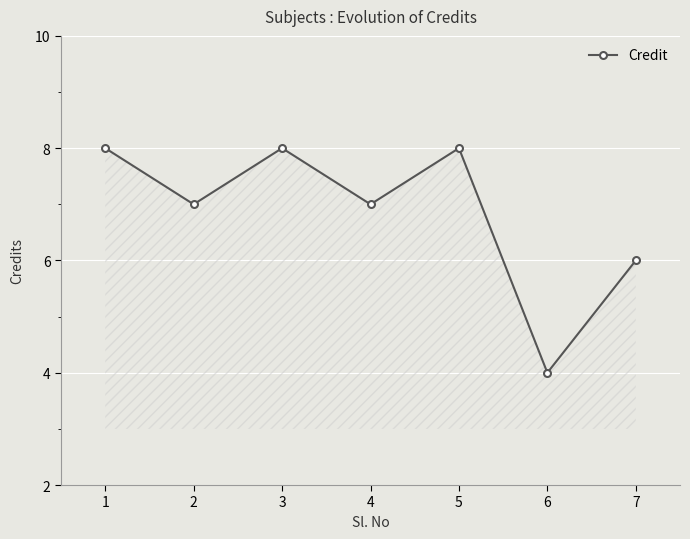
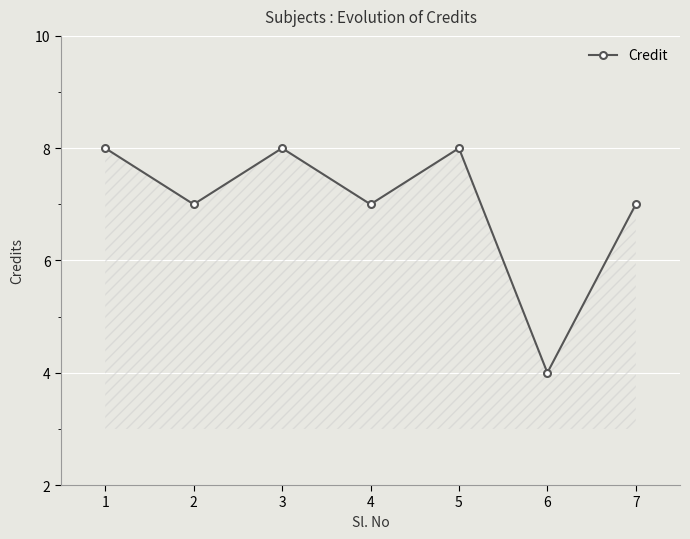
7: 6 -> 7
